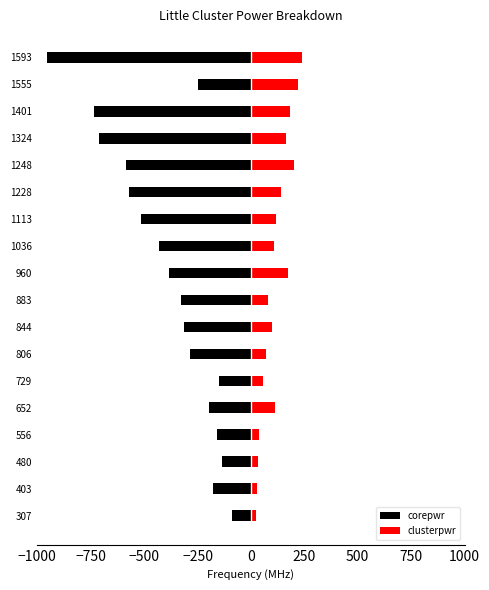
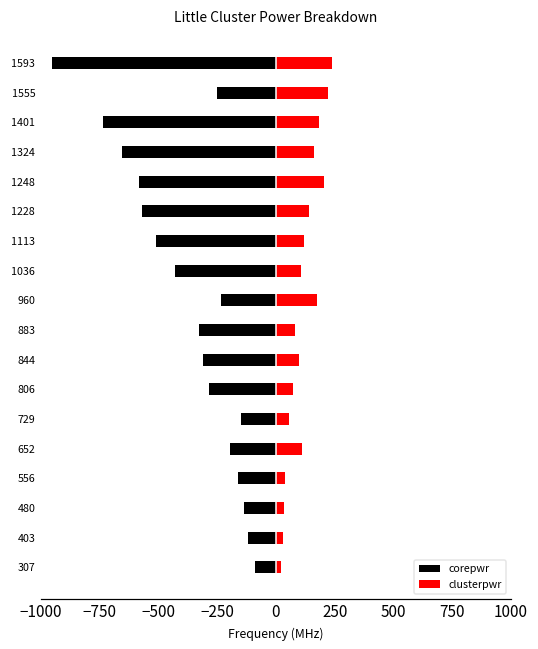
corepwr, 1324: -710 -> -650
corepwr, 960: -380 -> -230
corepwr, 403: -180 -> -120
